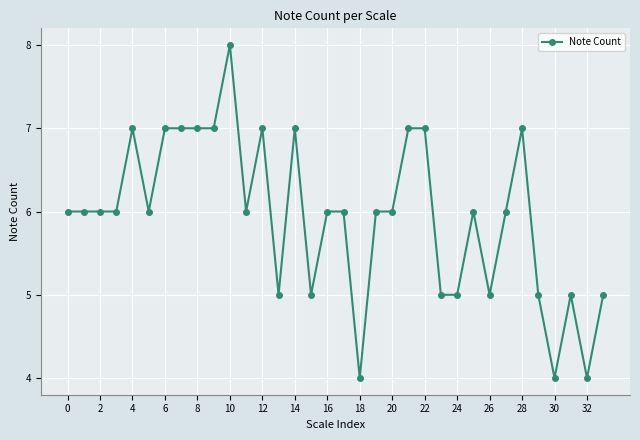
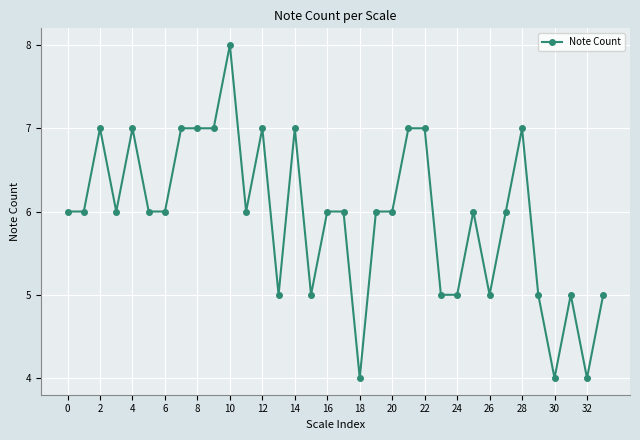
2: 6 -> 7
6: 7 -> 6
